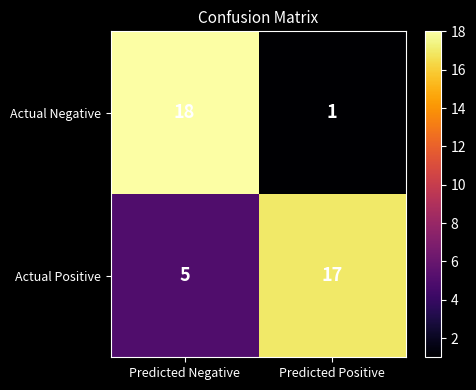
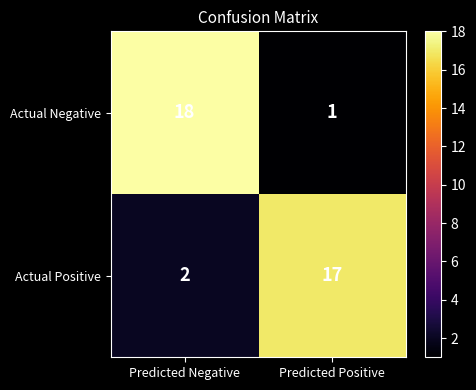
Actual Positive, Predicted Negative: 5 -> 2
